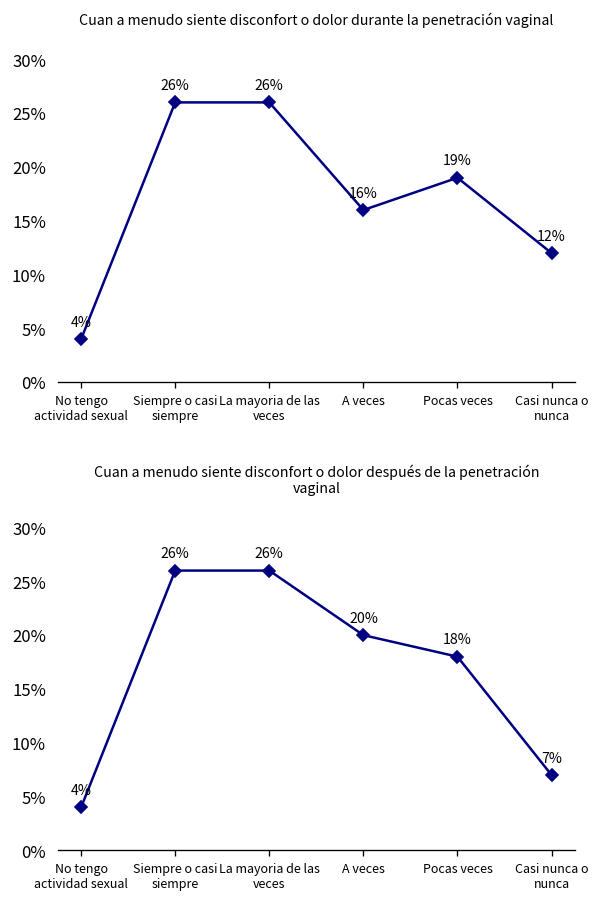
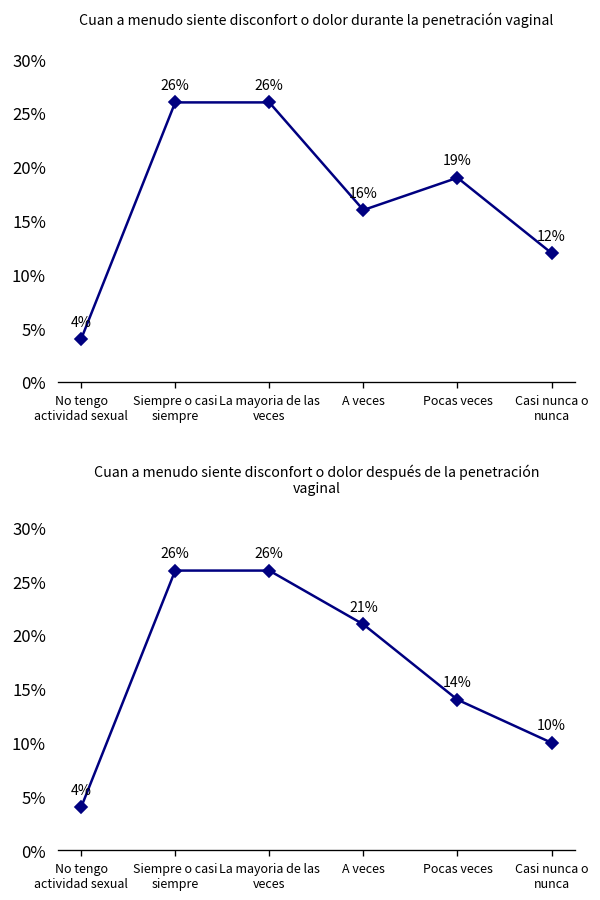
Cuan a menudo siente disconfort o dolor después de la penetración vaginal, A veces: 20% -> 21%
Cuan a menudo siente disconfort o dolor después de la penetración vaginal, Pocas veces: 18% -> 14%
Cuan a menudo siente disconfort o dolor después de la penetración vaginal, Casi nunca o nunca: 7% -> 10%
